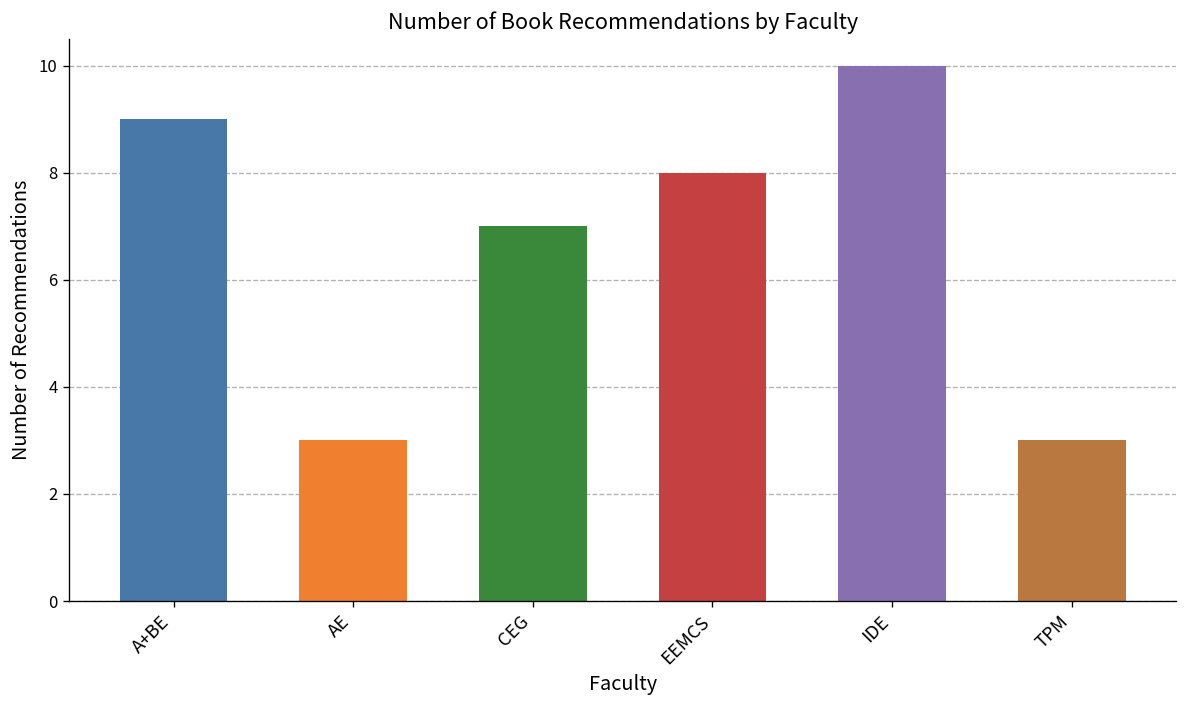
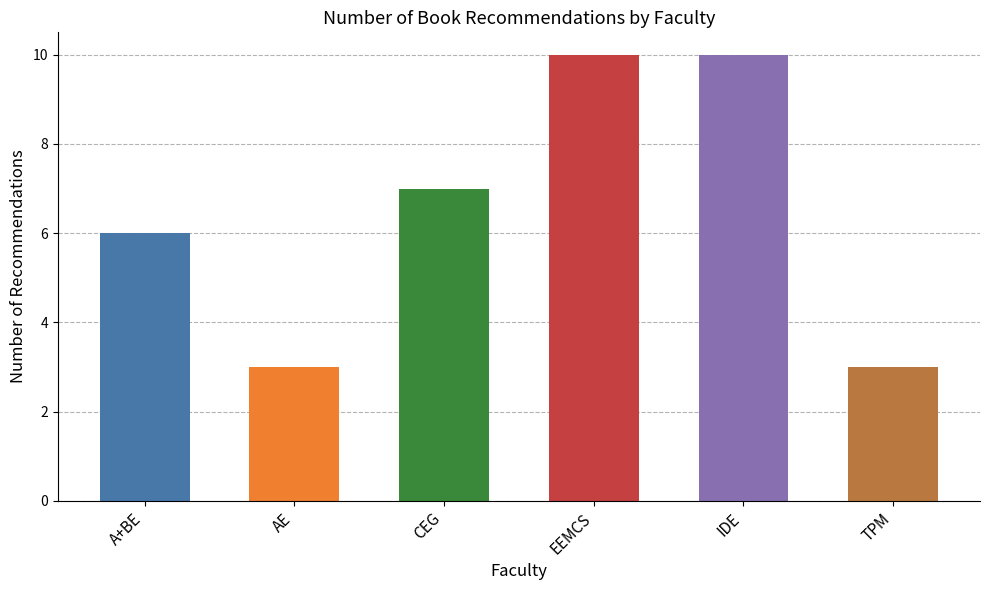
A+BE: 9 -> 6
EEMCS: 8 -> 10
